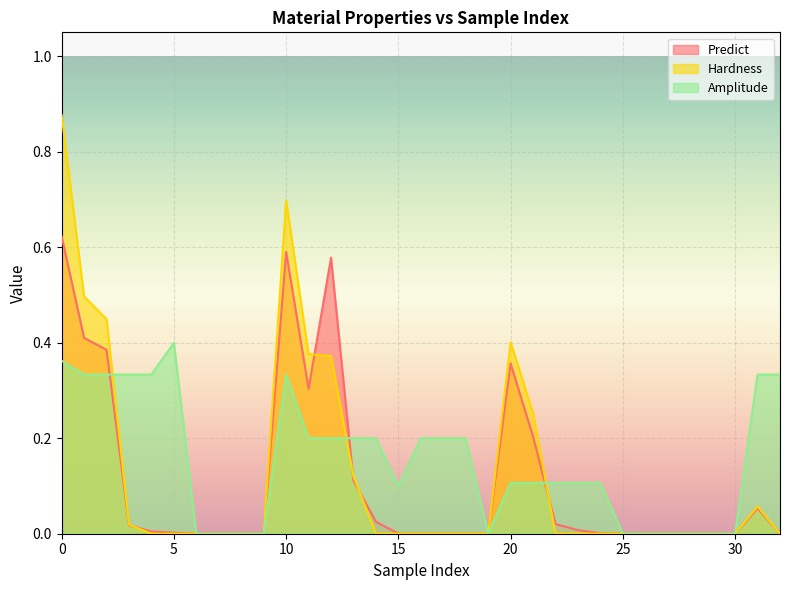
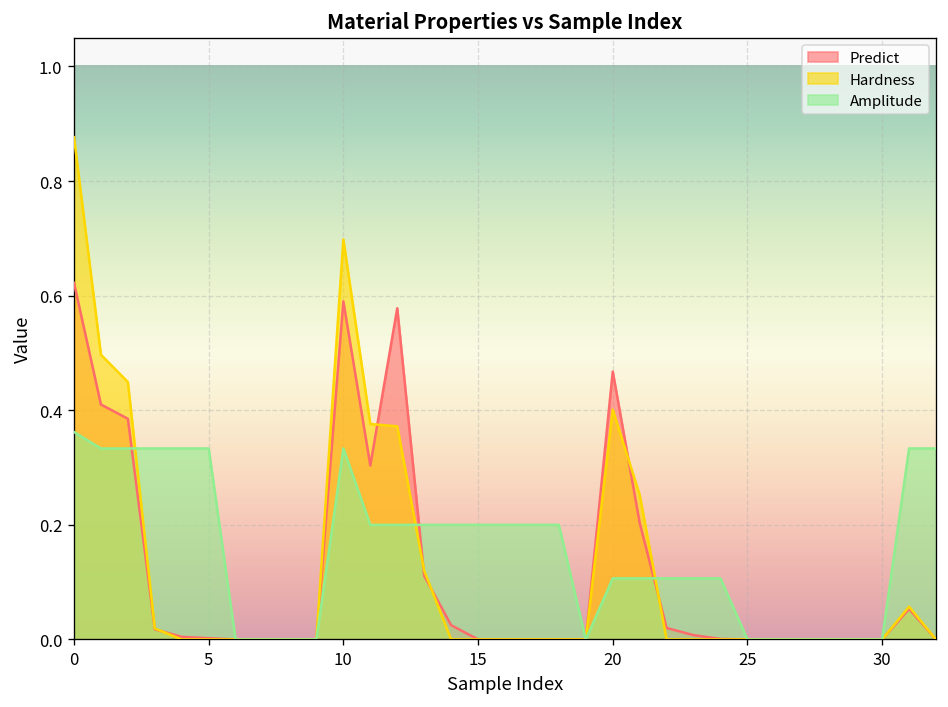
Amplitude, 5: 0.40 -> 0.33
Amplitude, 15: 0.1 -> 0.2
Predict, 20: 0.36 -> 0.47
